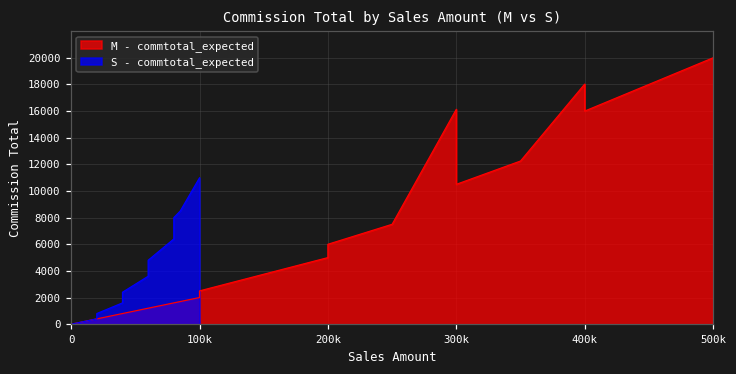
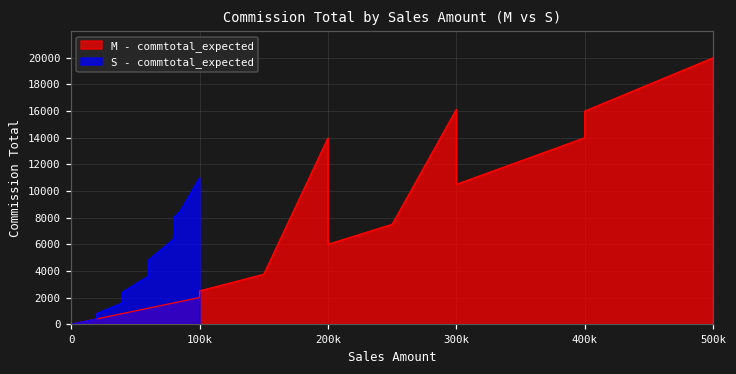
M - commtotal_expected, 200k: 5000 -> 14000
M - commtotal_expected, 400k: 18000 -> 14000
